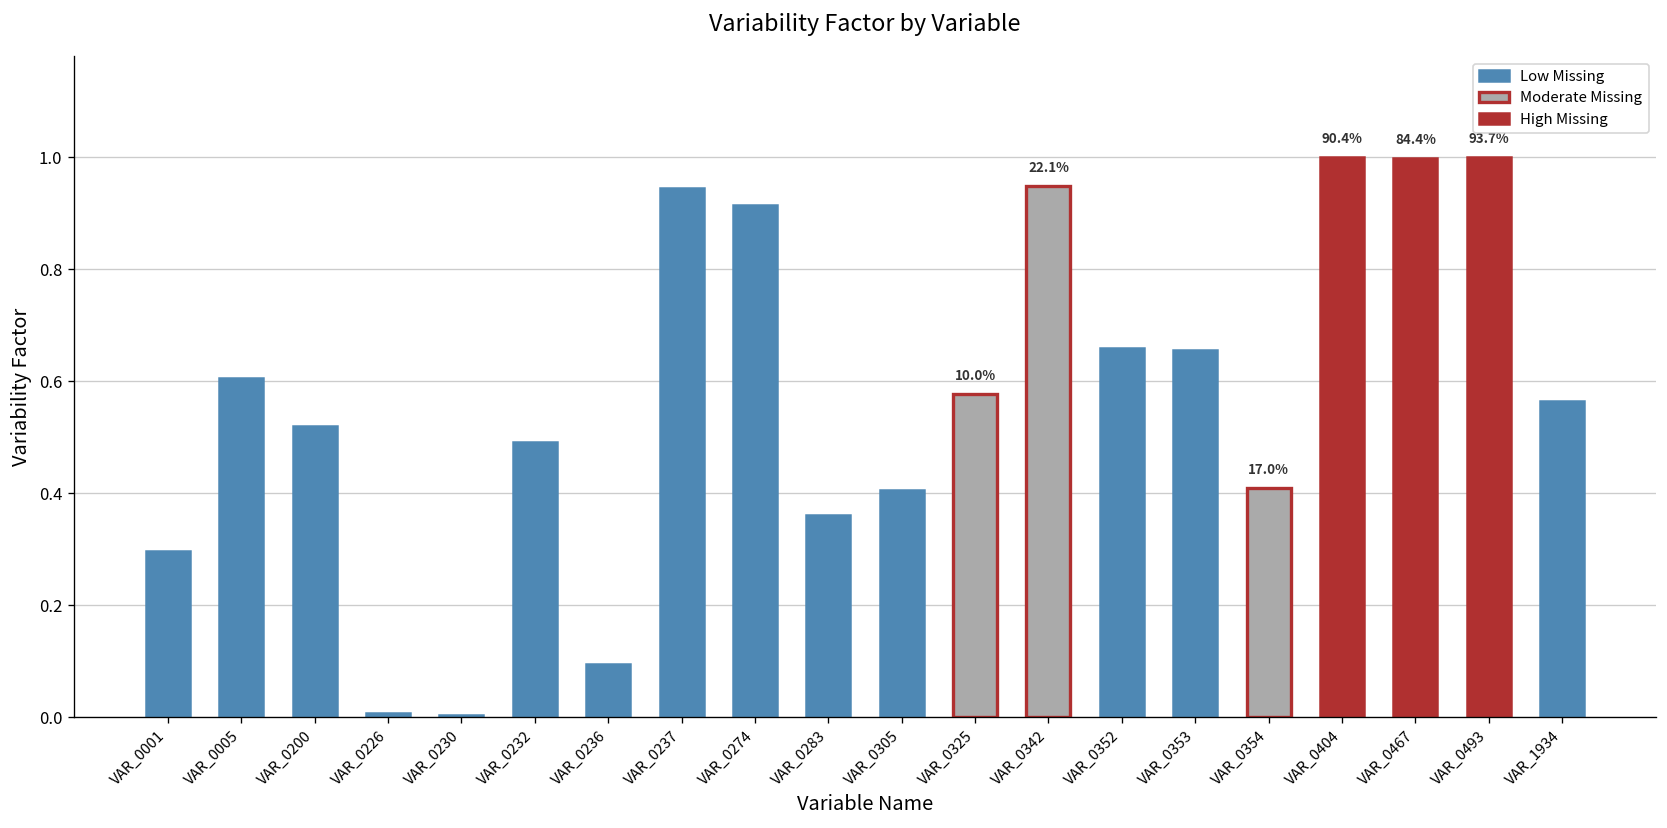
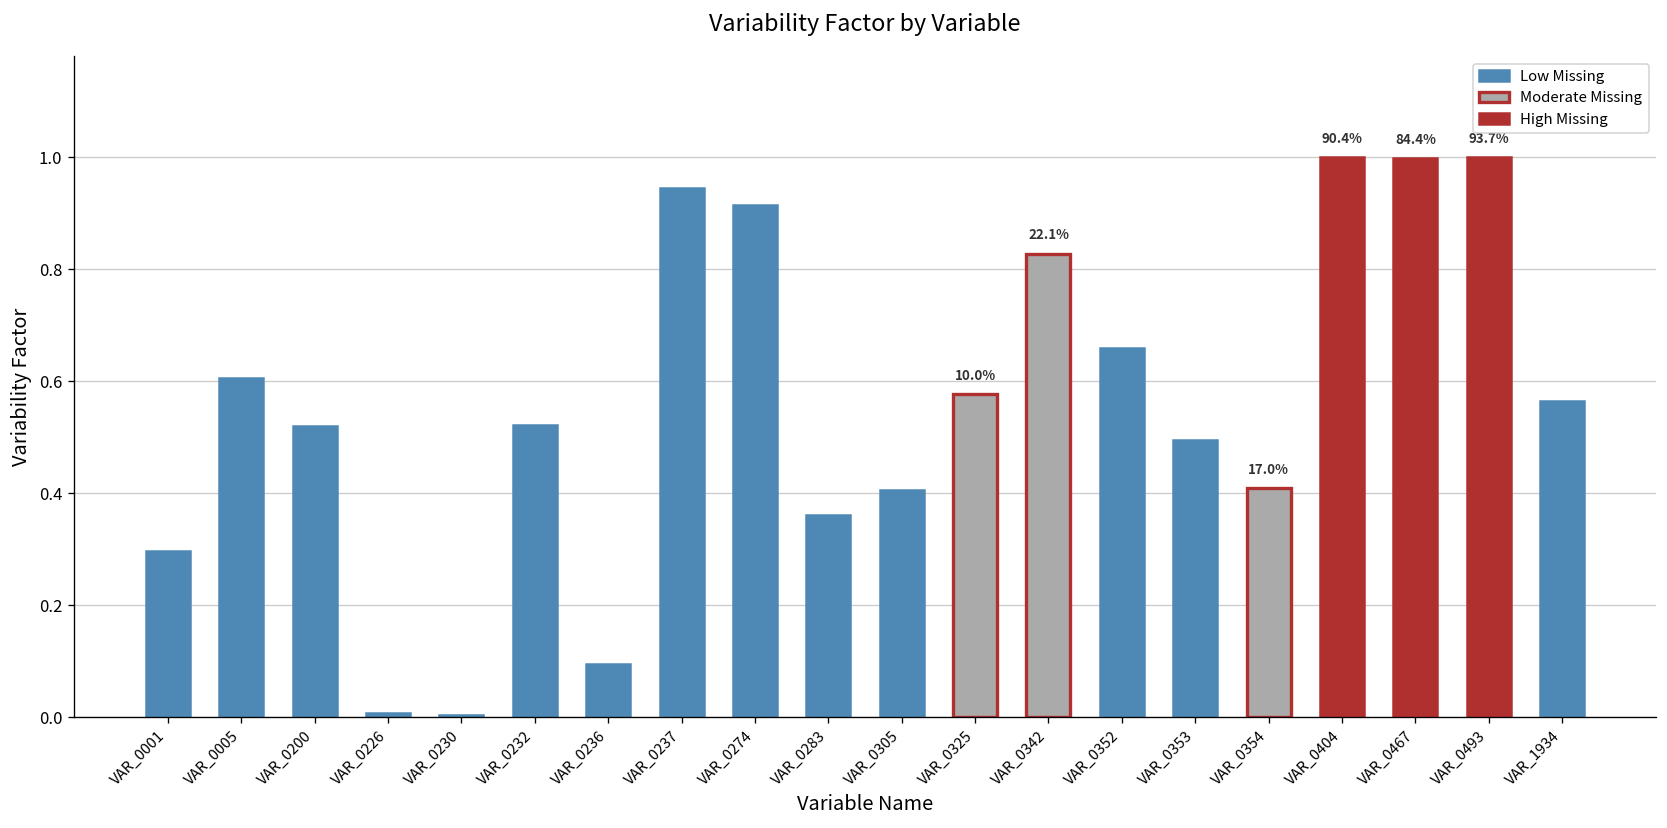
VAR_0232: 0.49 -> 0.52
VAR_0342: 0.95 -> 0.83
VAR_0353: 0.66 -> 0.50
